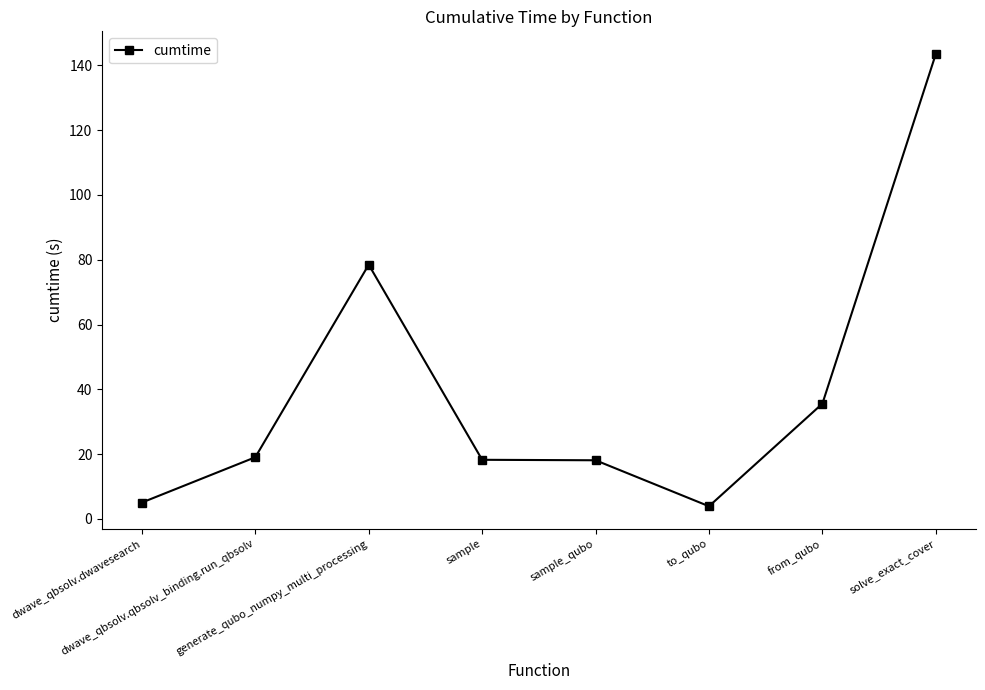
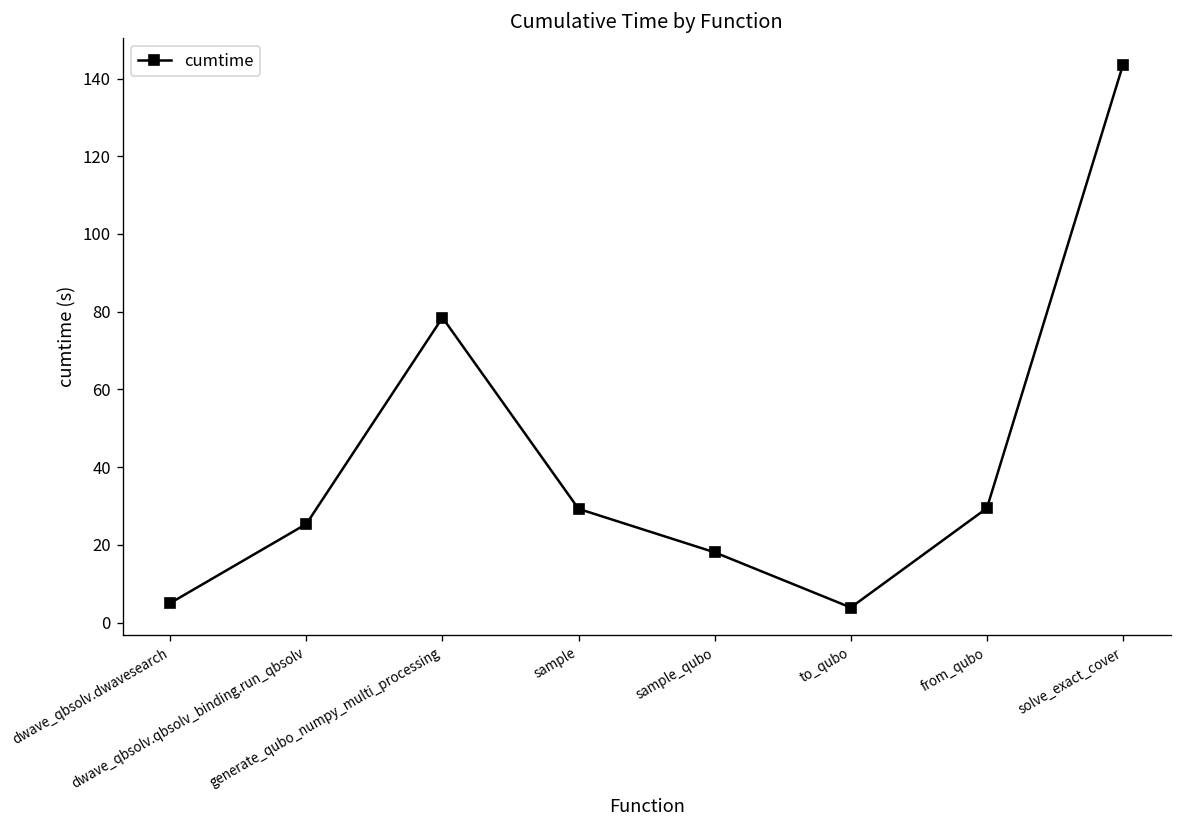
dwave_qbsolv.qbsolv_binding.run_qbsolv: 19 -> 25
sample: 18 -> 29
from_qubo: 36 -> 29
